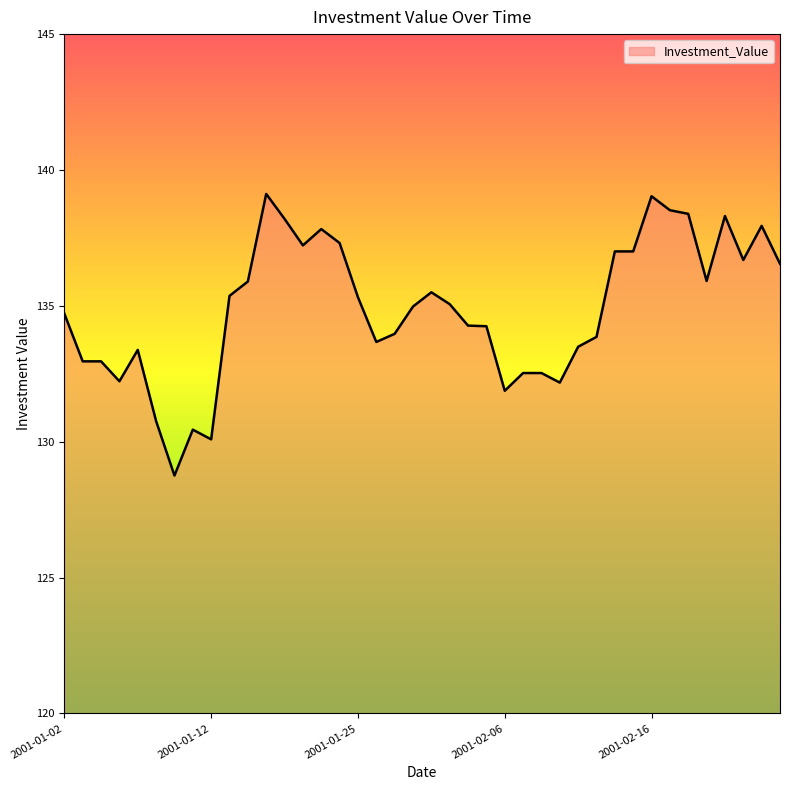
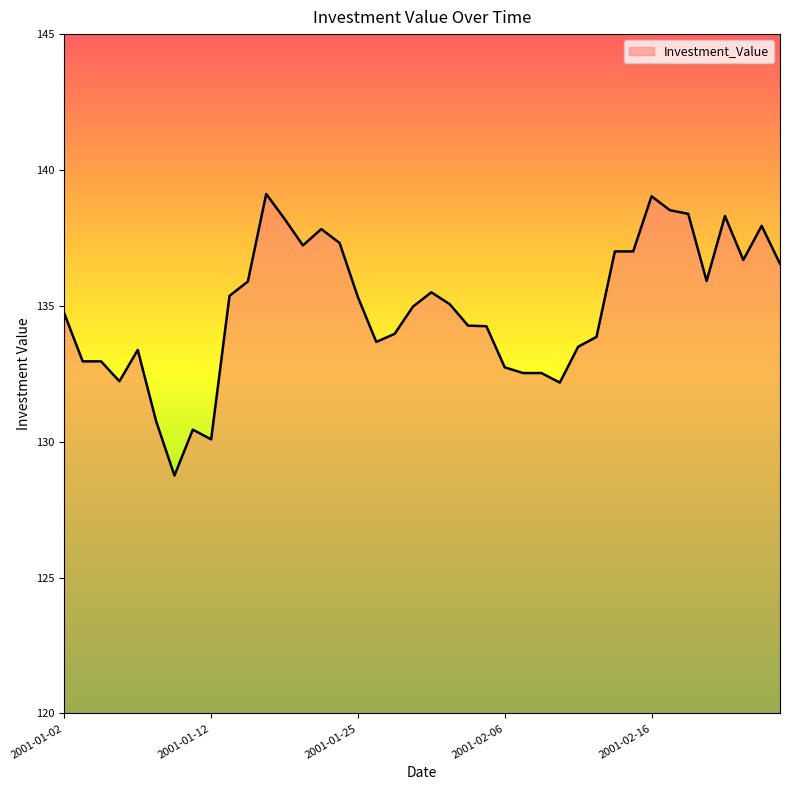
2001-02-06: 131.9 -> 132.7
